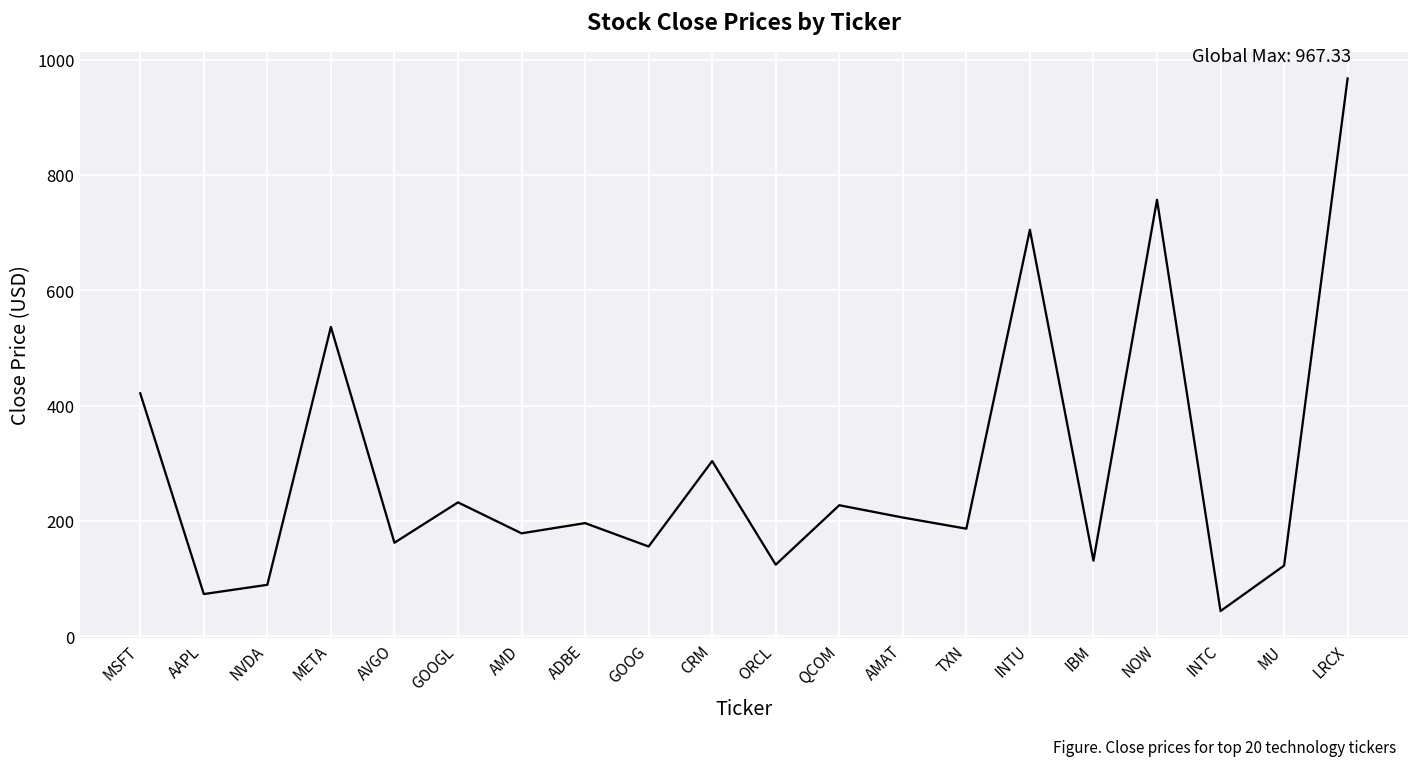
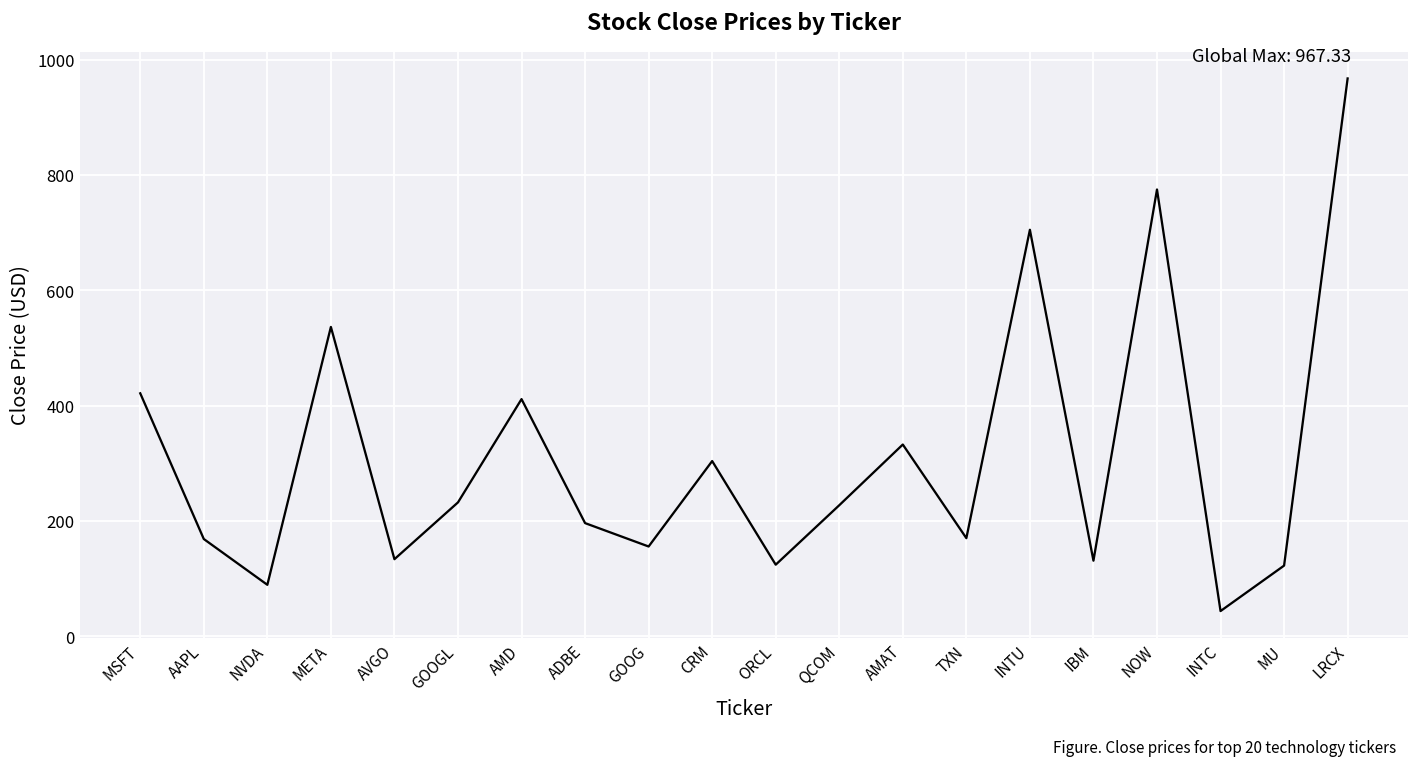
AAPL: 70 -> 170
AVGO: 160 -> 130
AMD: 180 -> 410
AMAT: 210 -> 330
TXN: 190 -> 170
NOW: 760 -> 770
